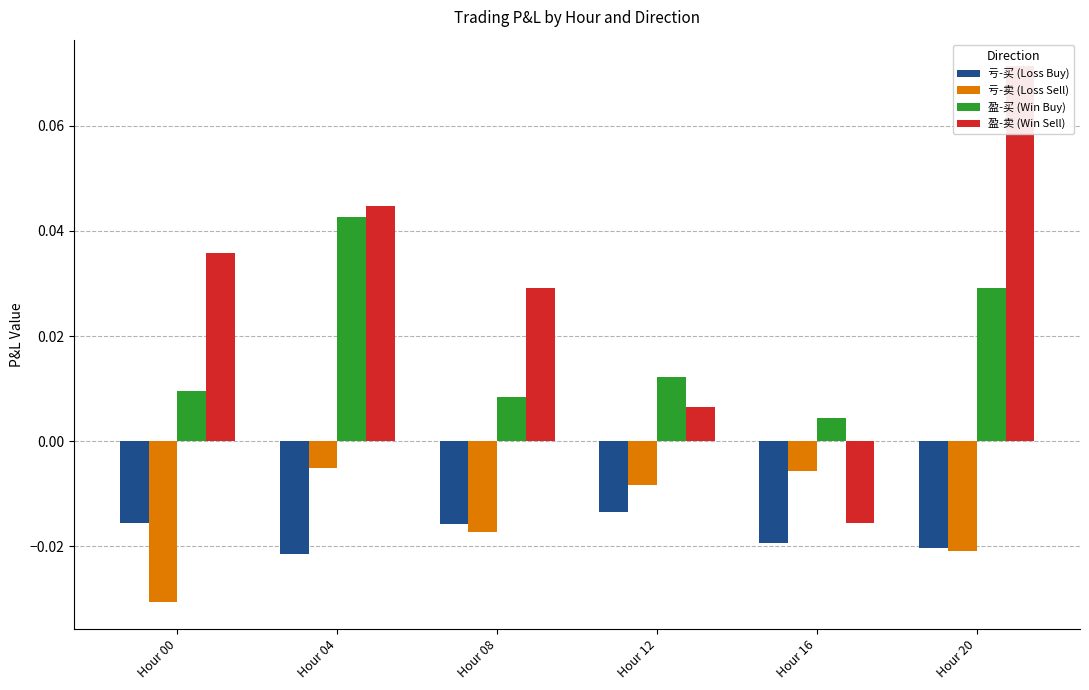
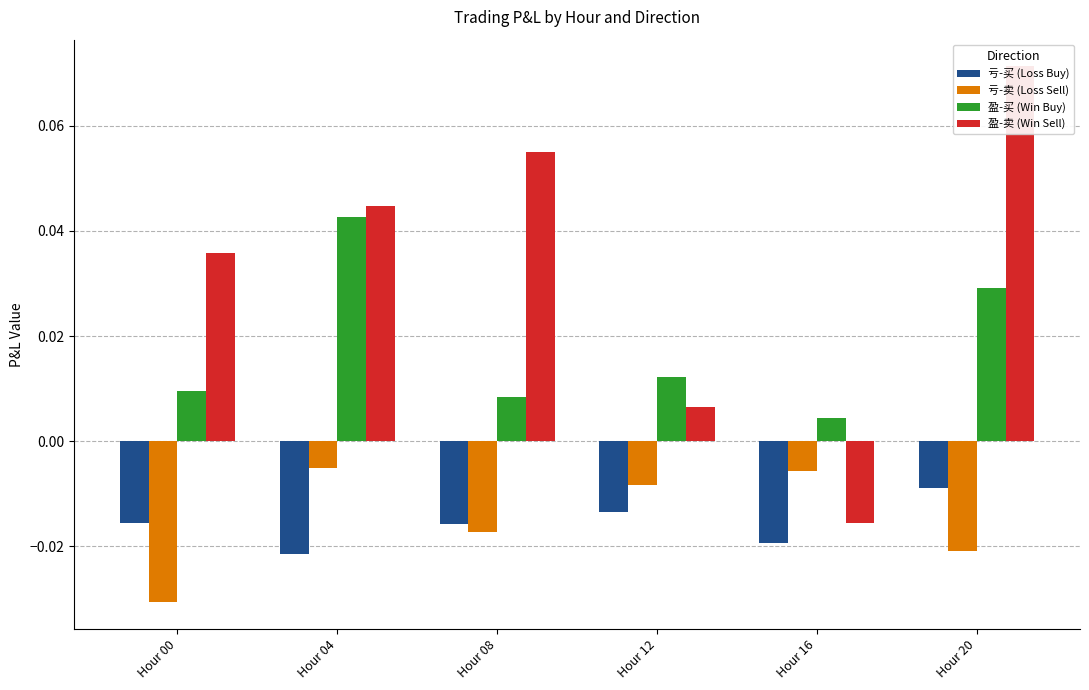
盈-卖 (Win Sell), Hour 08: 0.029 -> 0.055
亏-买 (Loss Buy), Hour 20: -0.020 -> -0.009
